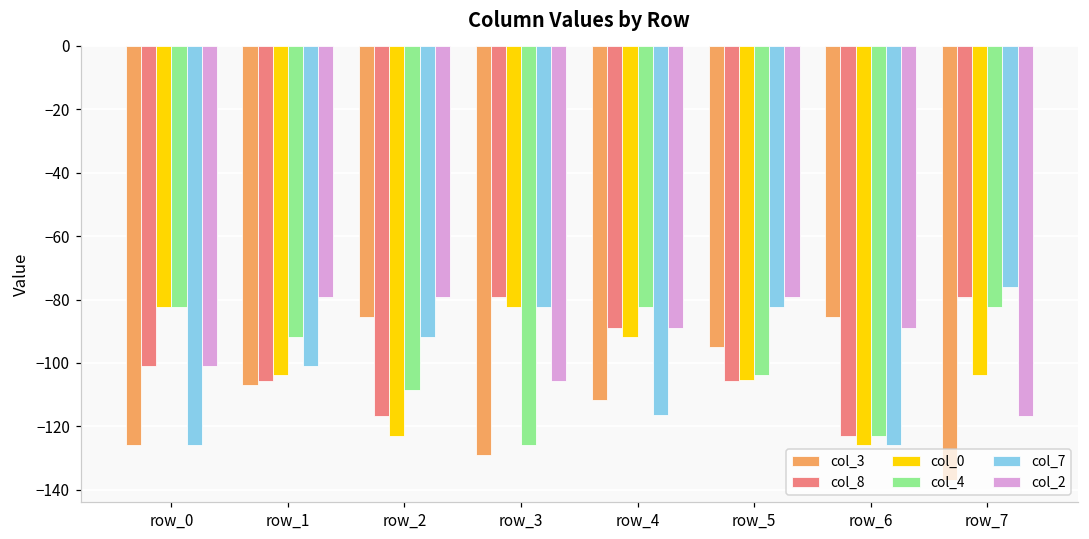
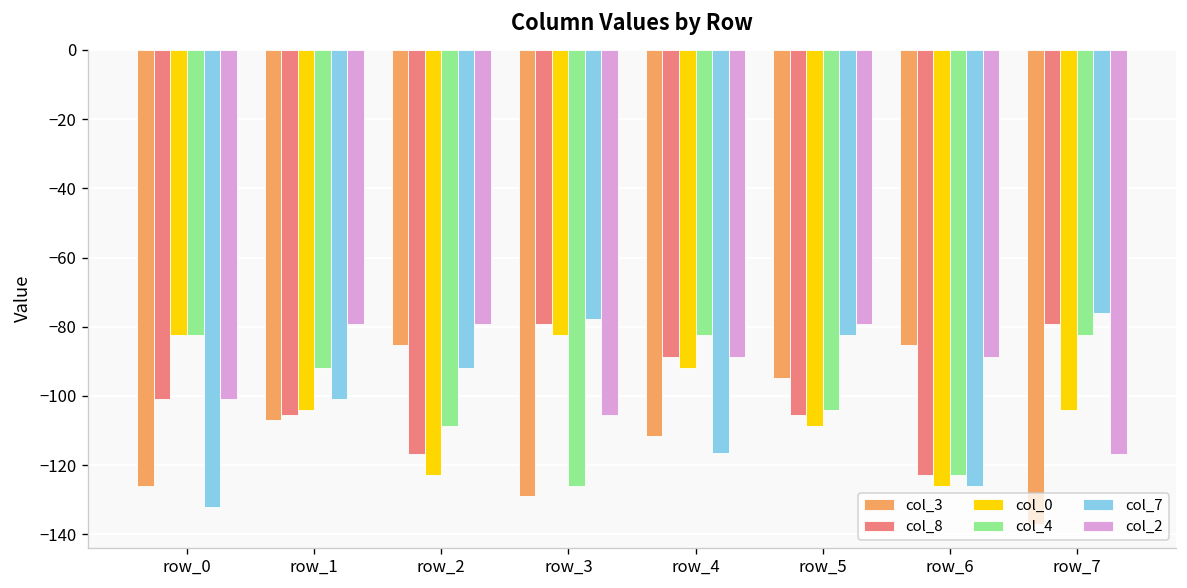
col_7, row_0: -126 -> -132
col_7, row_3: -82 -> -78
col_0, row_5: -105 -> -109
